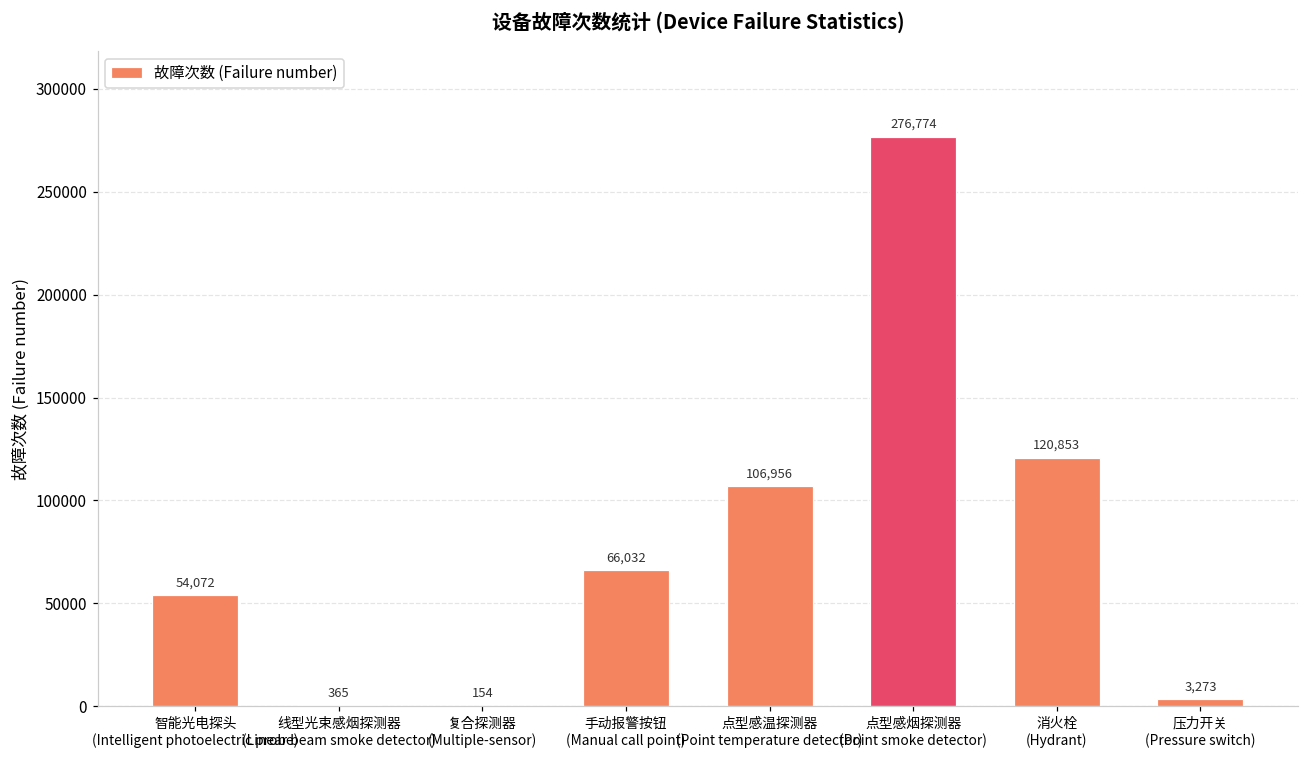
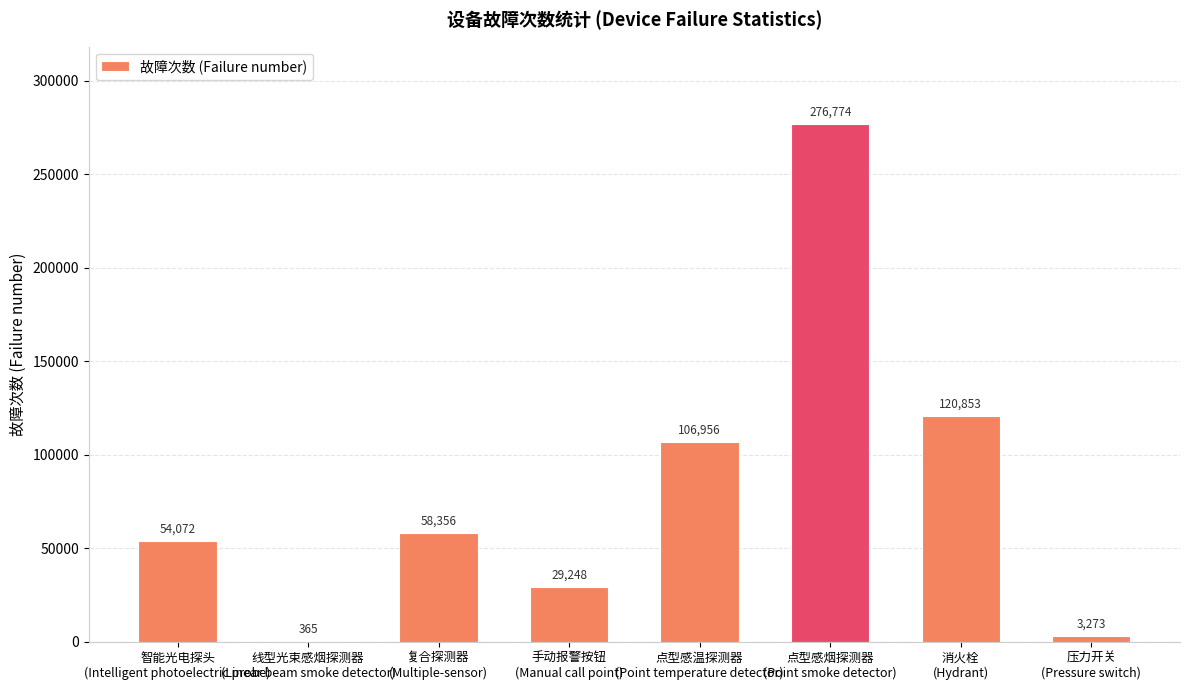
复合探测器 (Multiple-sensor): 154 -> 58,356
手动报警按钮 (Manual call point): 66,032 -> 29,248
